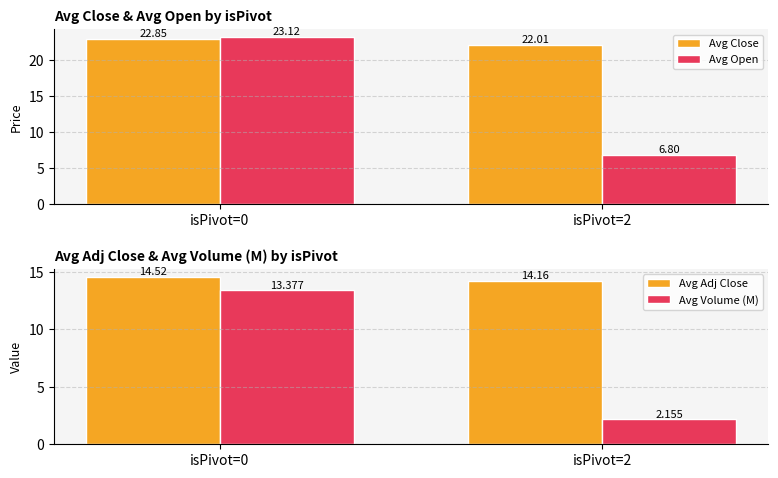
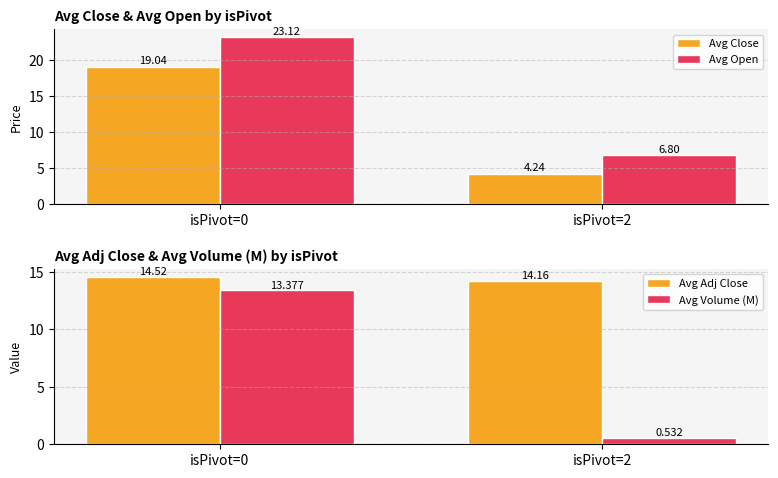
Avg Close & Avg Open by isPivot, Avg Close, isPivot=0: 22.85 -> 19.04
Avg Close & Avg Open by isPivot, Avg Close, isPivot=2: 22.01 -> 4.24
Avg Adj Close & Avg Volume (M) by isPivot, Avg Volume (M), isPivot=2: 2.155 -> 0.532
